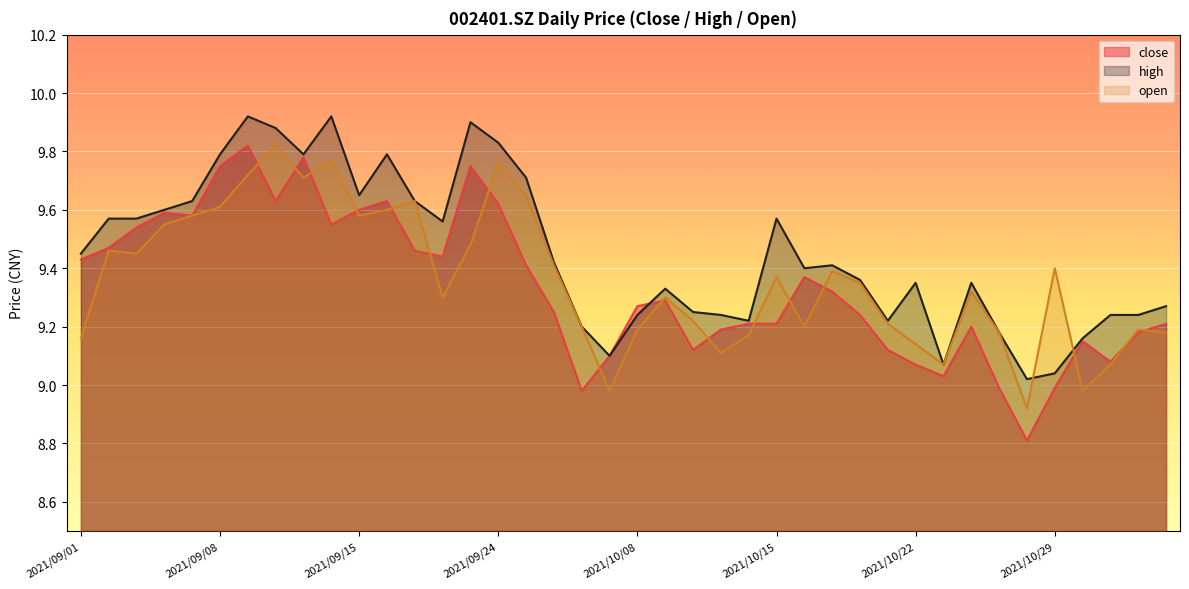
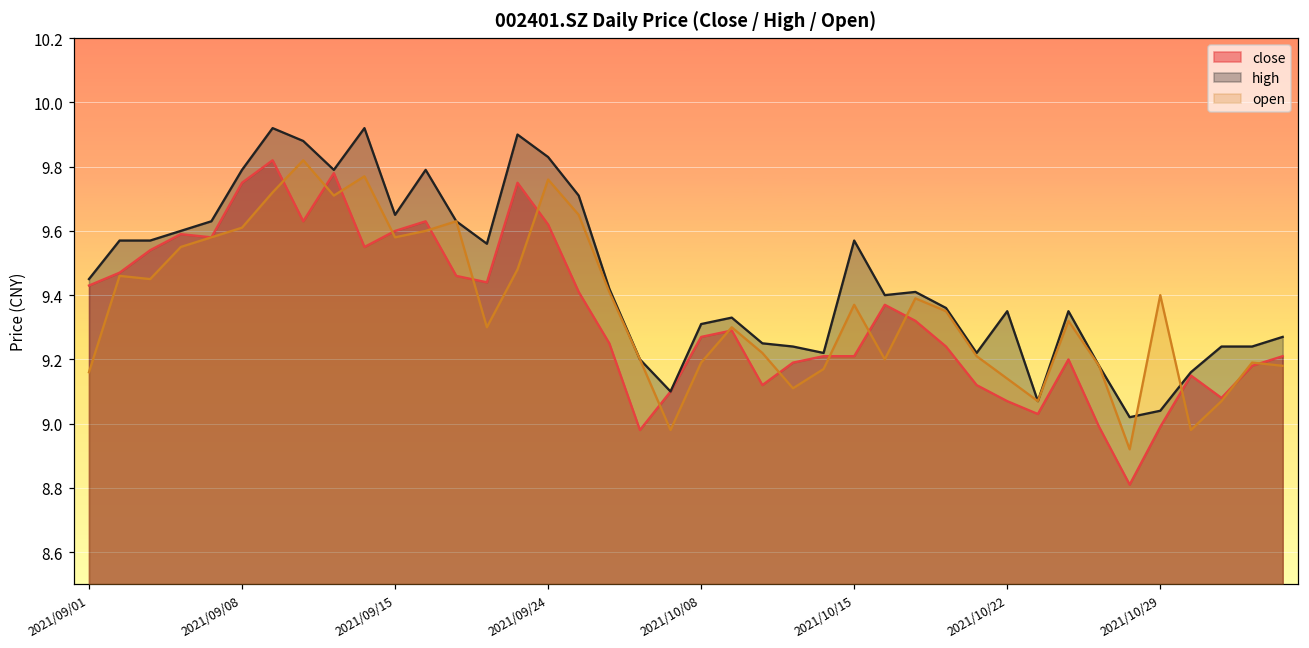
high, 2021/10/08: 9.24 -> 9.31
